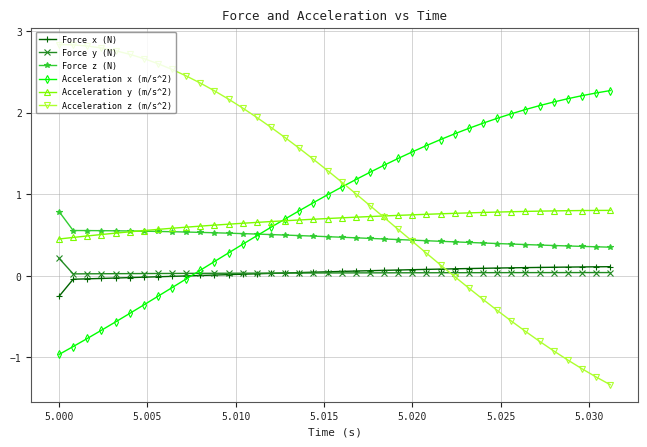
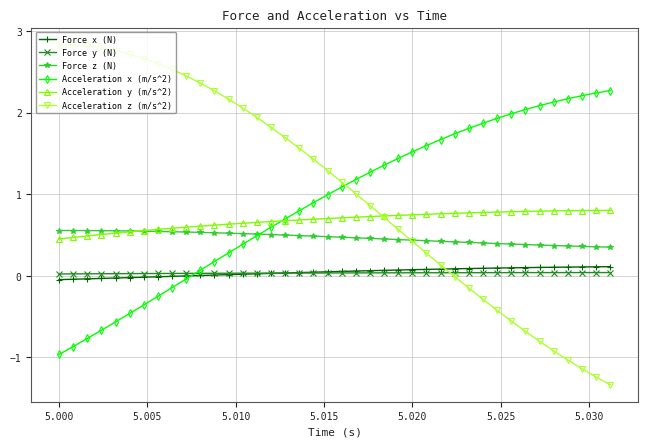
Force x (N), 5.000: -0.3 -> 0.0
Force y (N), 5.000: 0.2 -> 0.0
Force z (N), 5.000: 0.8 -> 0.6
